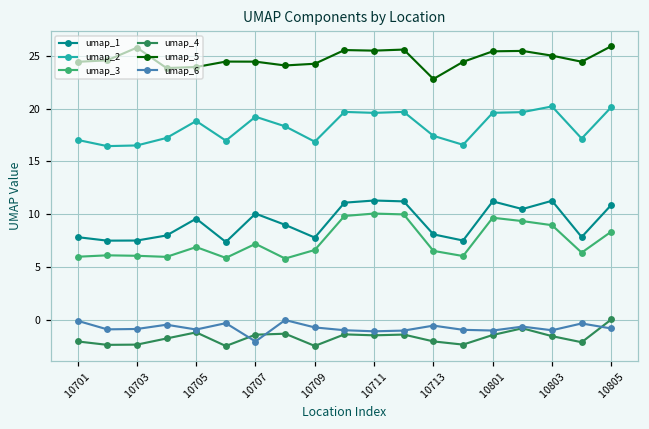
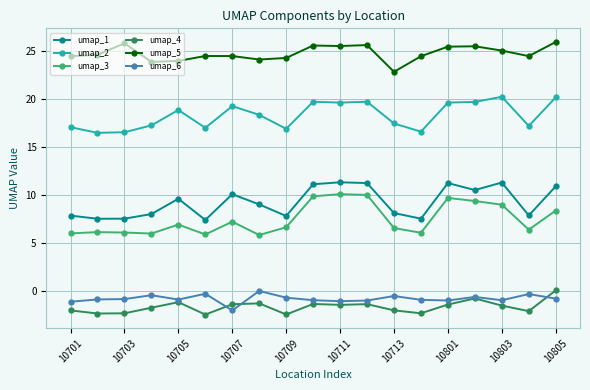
umap_6, 10701: 0 -> -1
